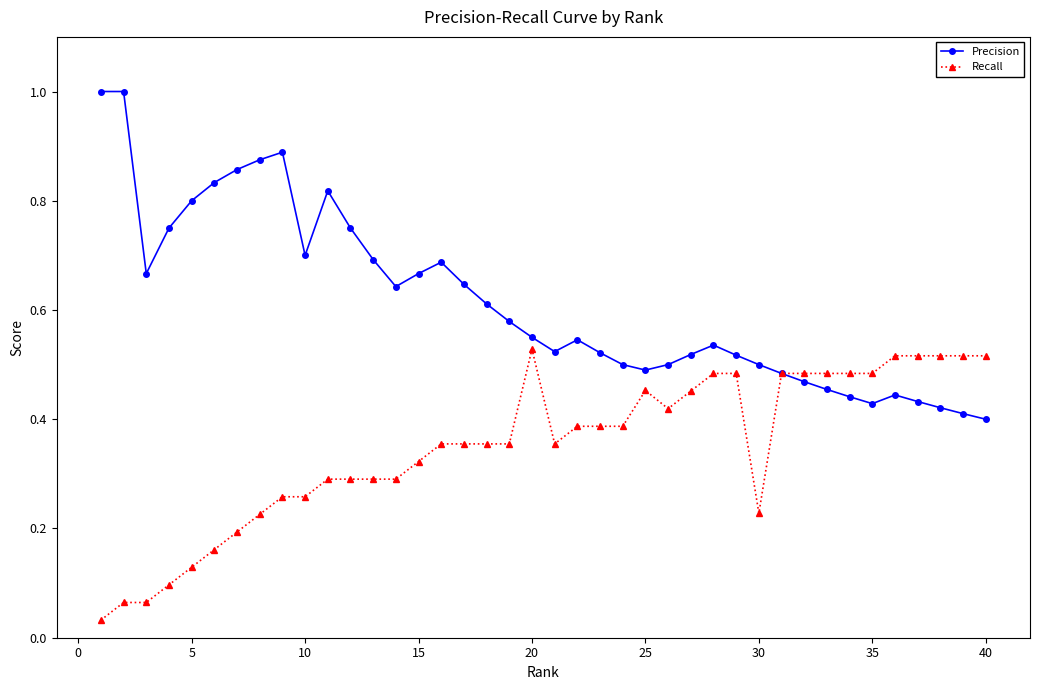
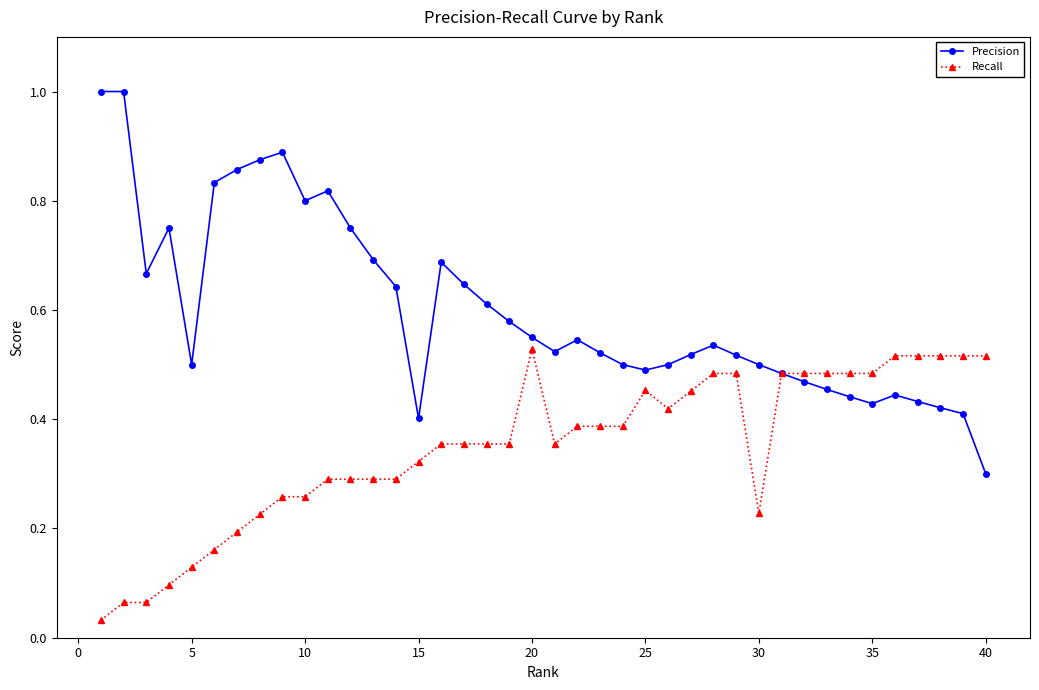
Precision, 5: 0.8 -> 0.5
Precision, 10: 0.7 -> 0.8
Precision, 15: 0.67 -> 0.40
Precision, 40: 0.4 -> 0.3
